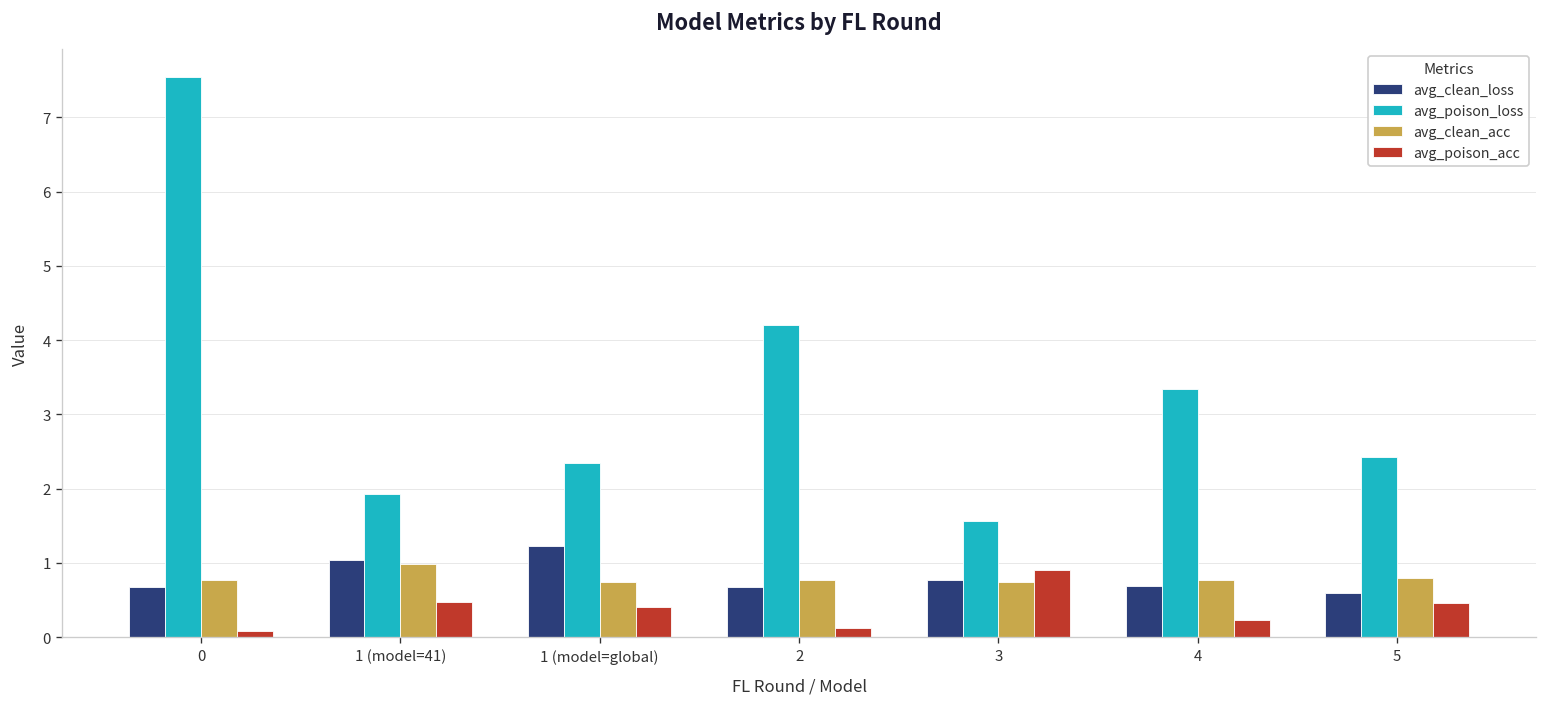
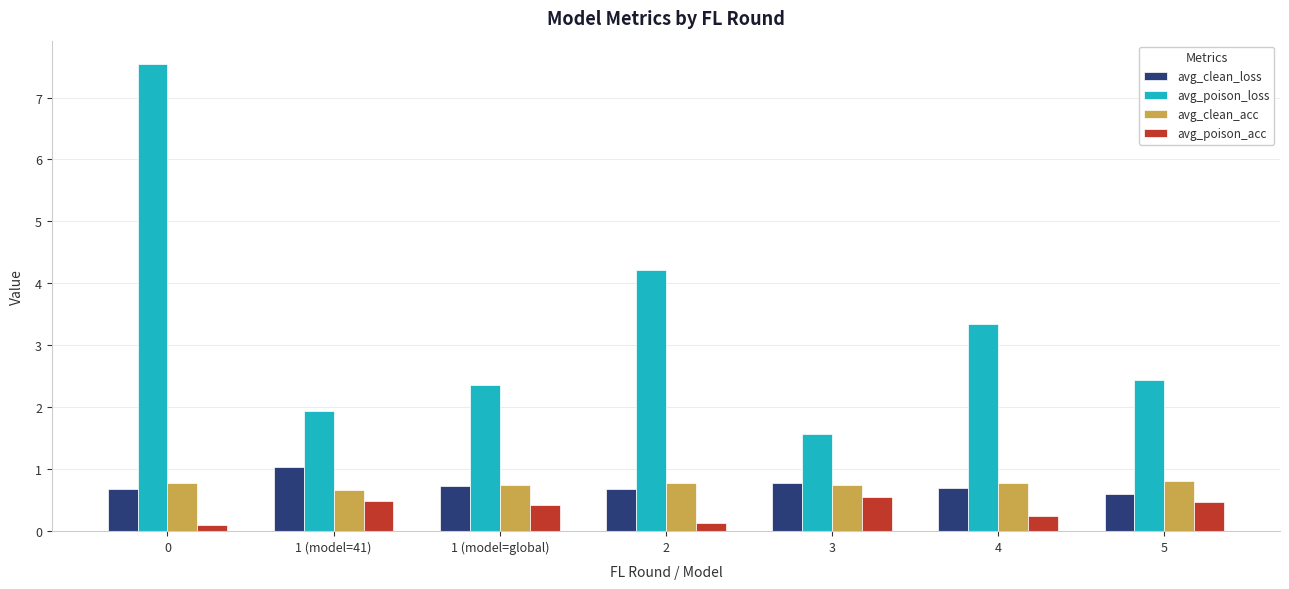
avg_clean_acc, 1 (model=41): 1.0 -> 0.7
avg_clean_loss, 1 (model=global): 1.2 -> 0.7
avg_poison_acc, 3: 0.9 -> 0.6
